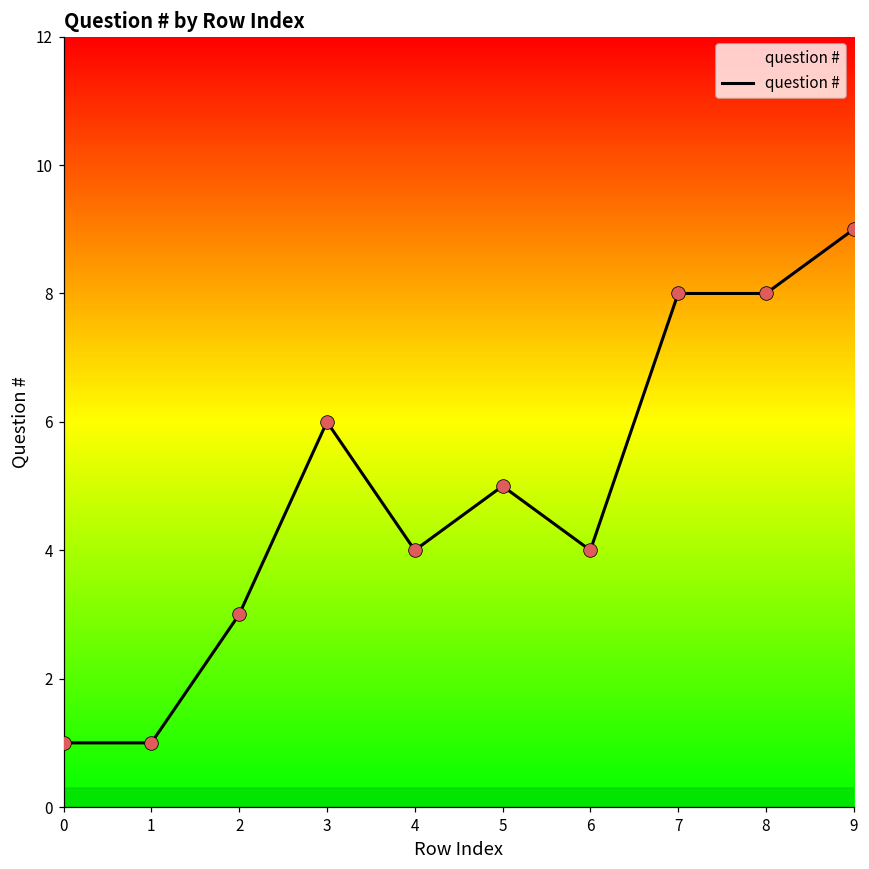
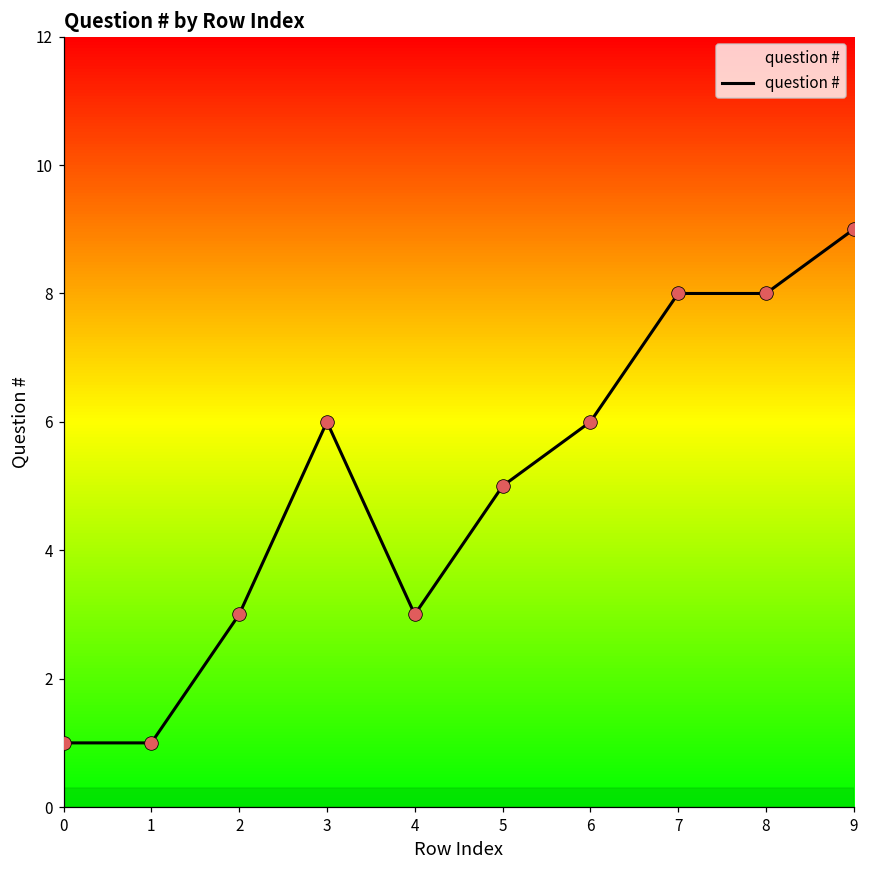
4: 4 -> 3
6: 4 -> 6
